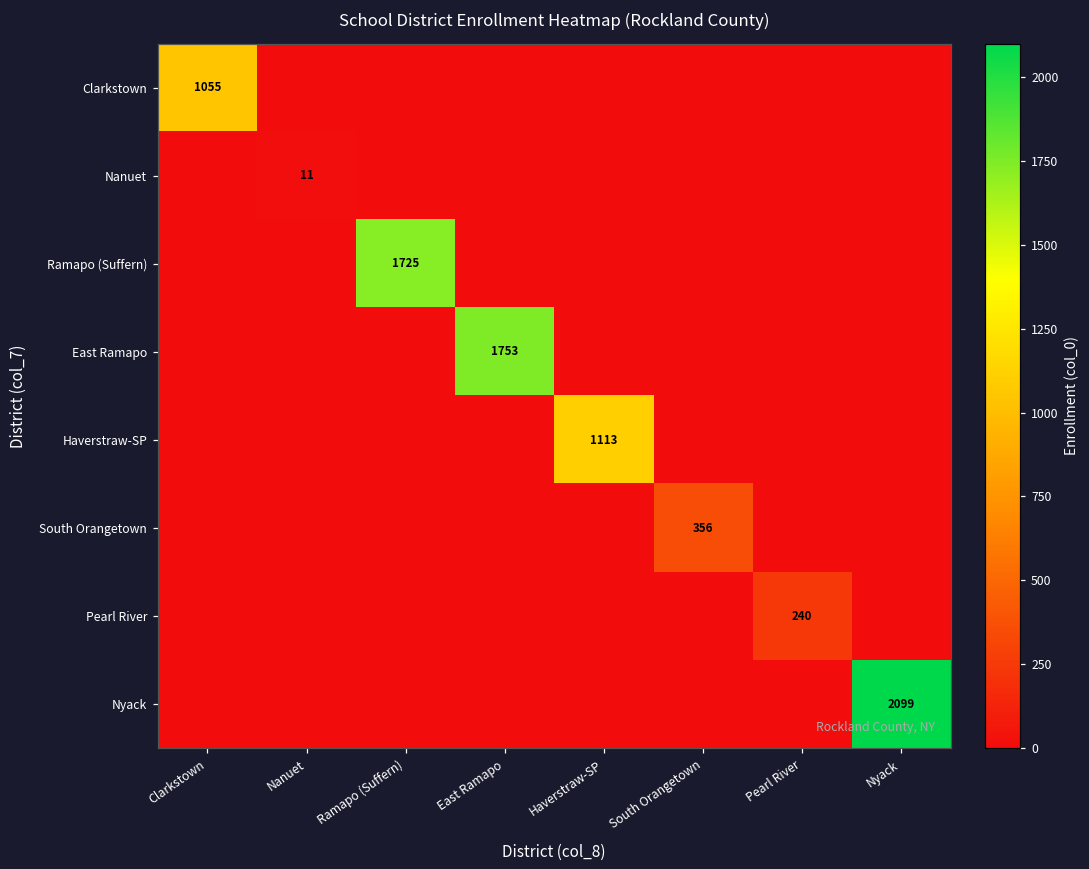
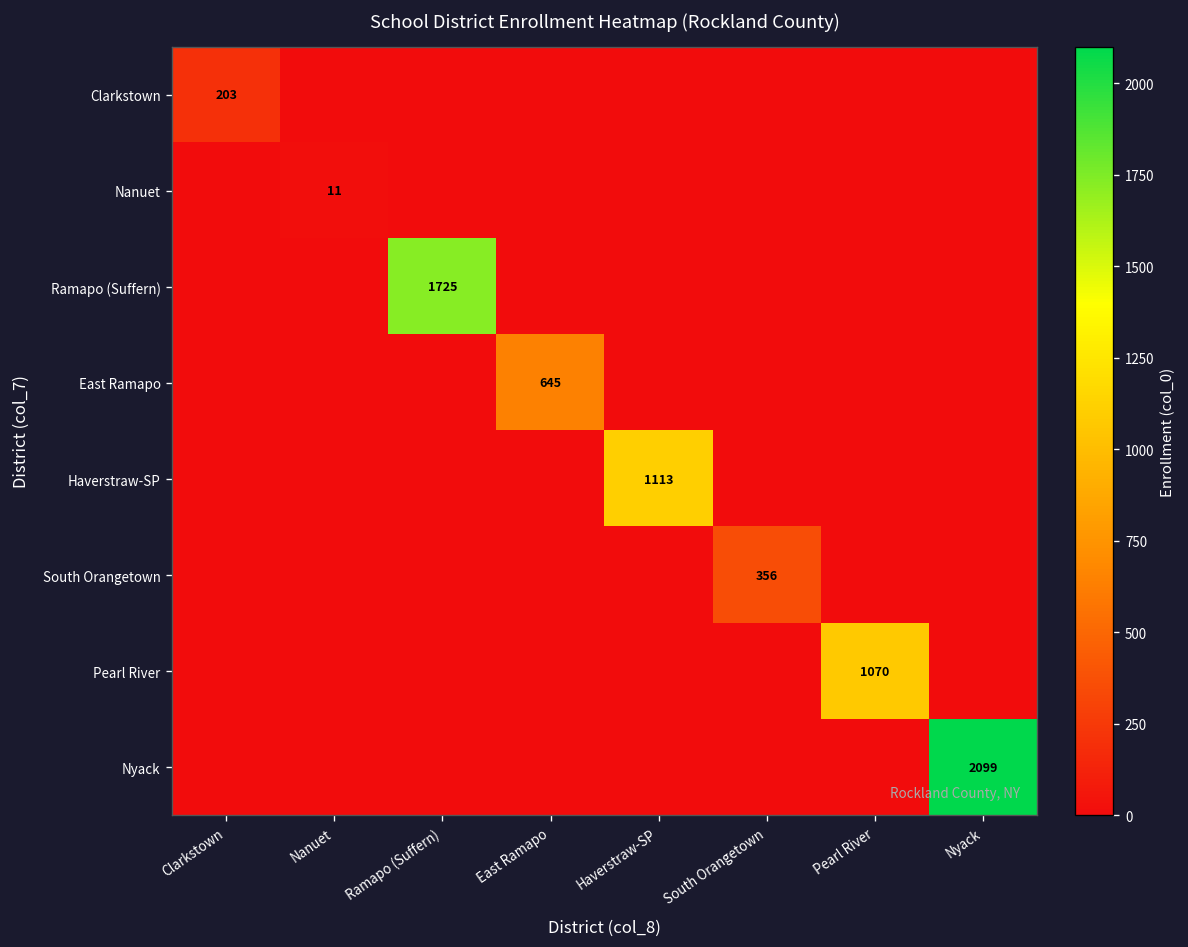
Clarkstown, Clarkstown: 1055 -> 203
East Ramapo, East Ramapo: 1753 -> 645
Pearl River, Pearl River: 240 -> 1070
